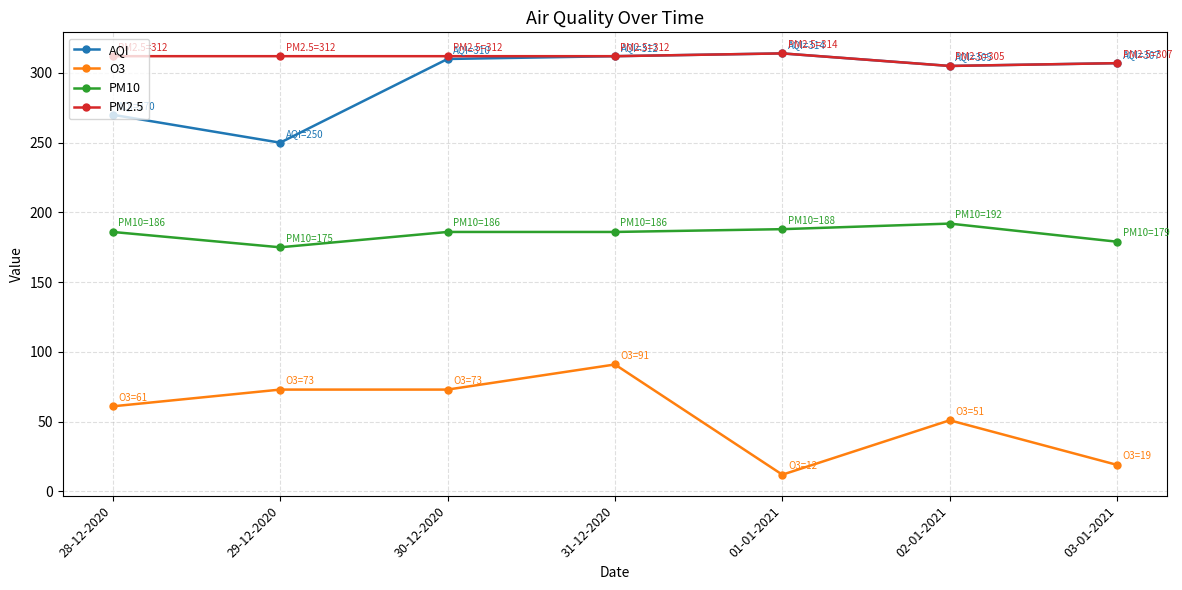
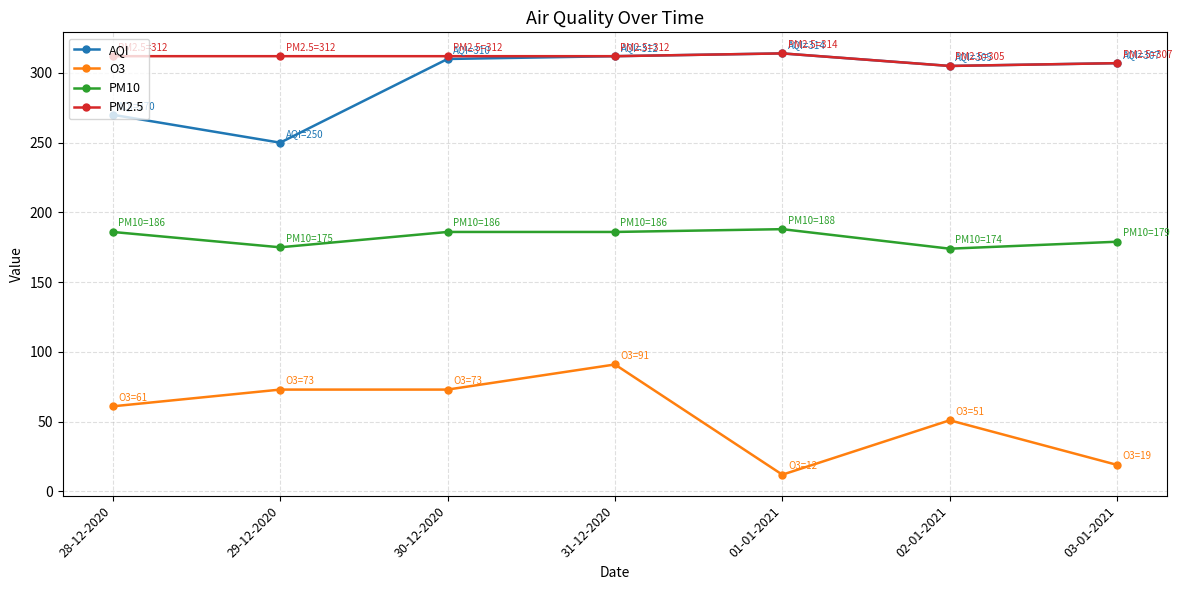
PM10, 02-01-2021: 192 -> 174
